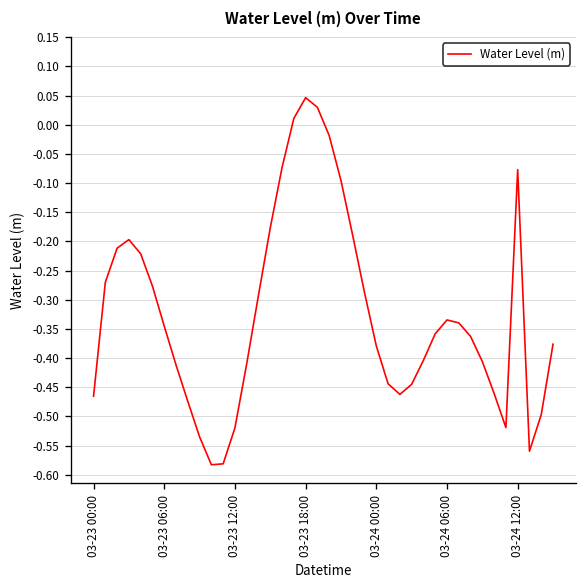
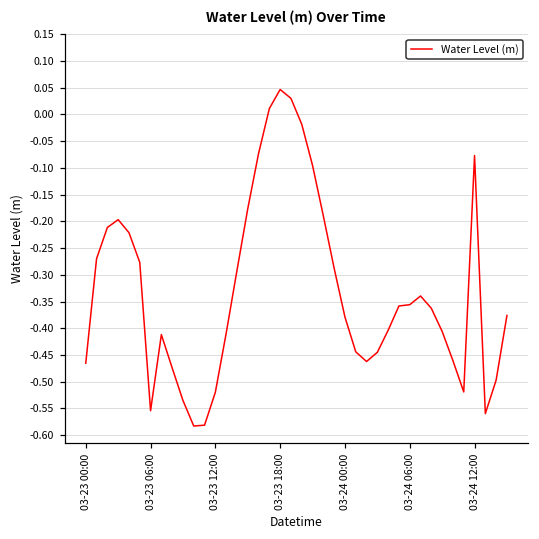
03-23 06:00: -0.35 -> -0.55
03-24 06:00: -0.33 -> -0.36
